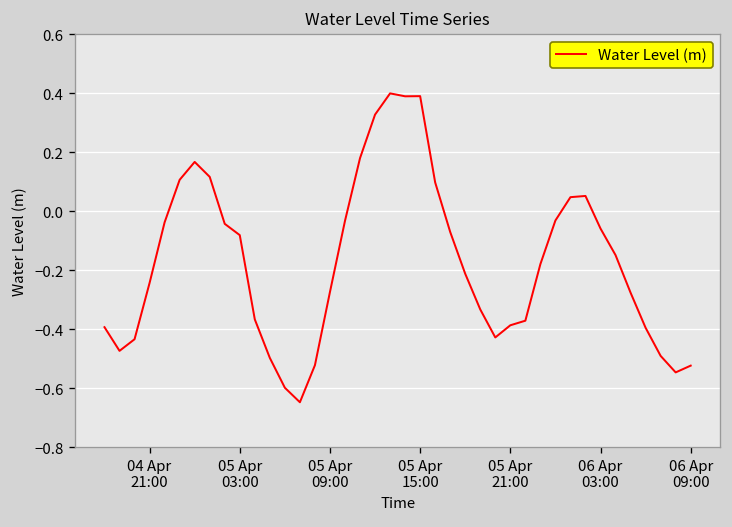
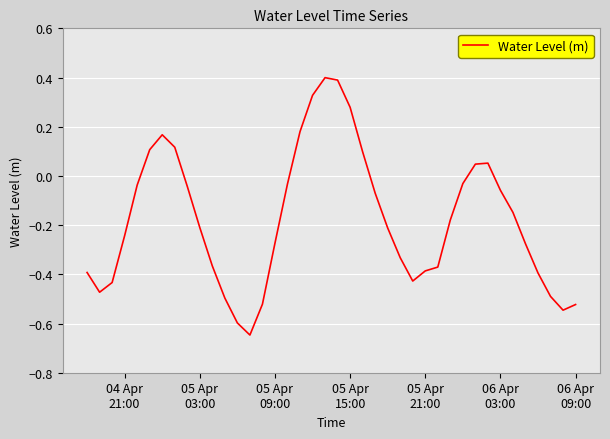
05 Apr 03:00: -0.08 -> -0.21
05 Apr 15:00: 0.39 -> 0.28
